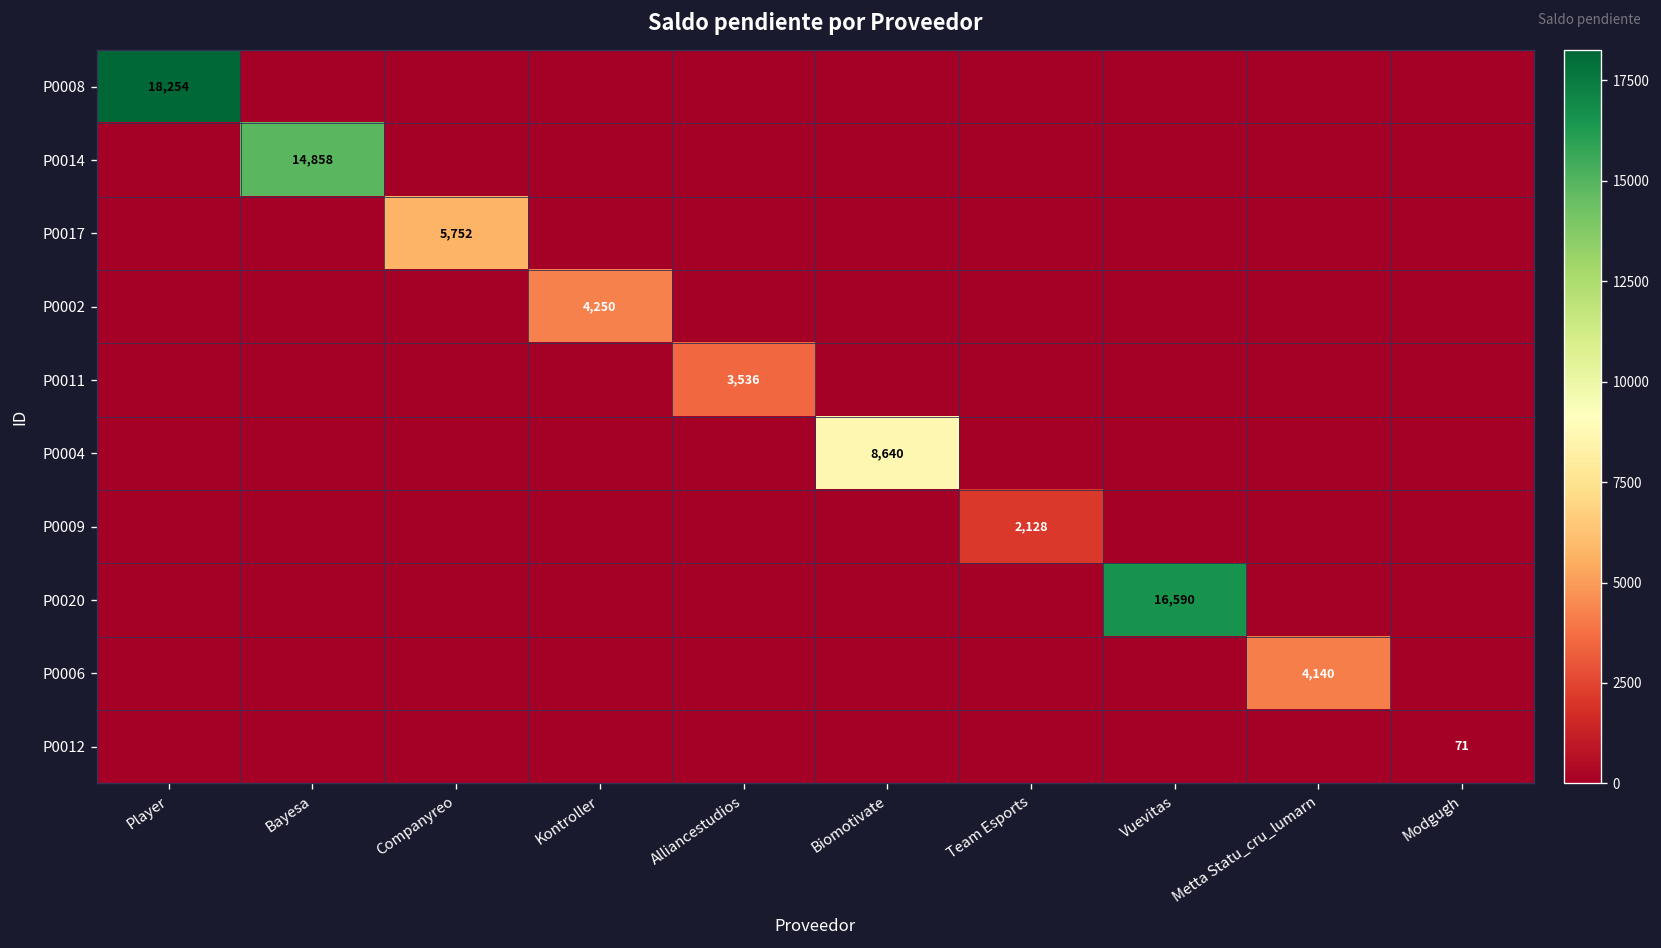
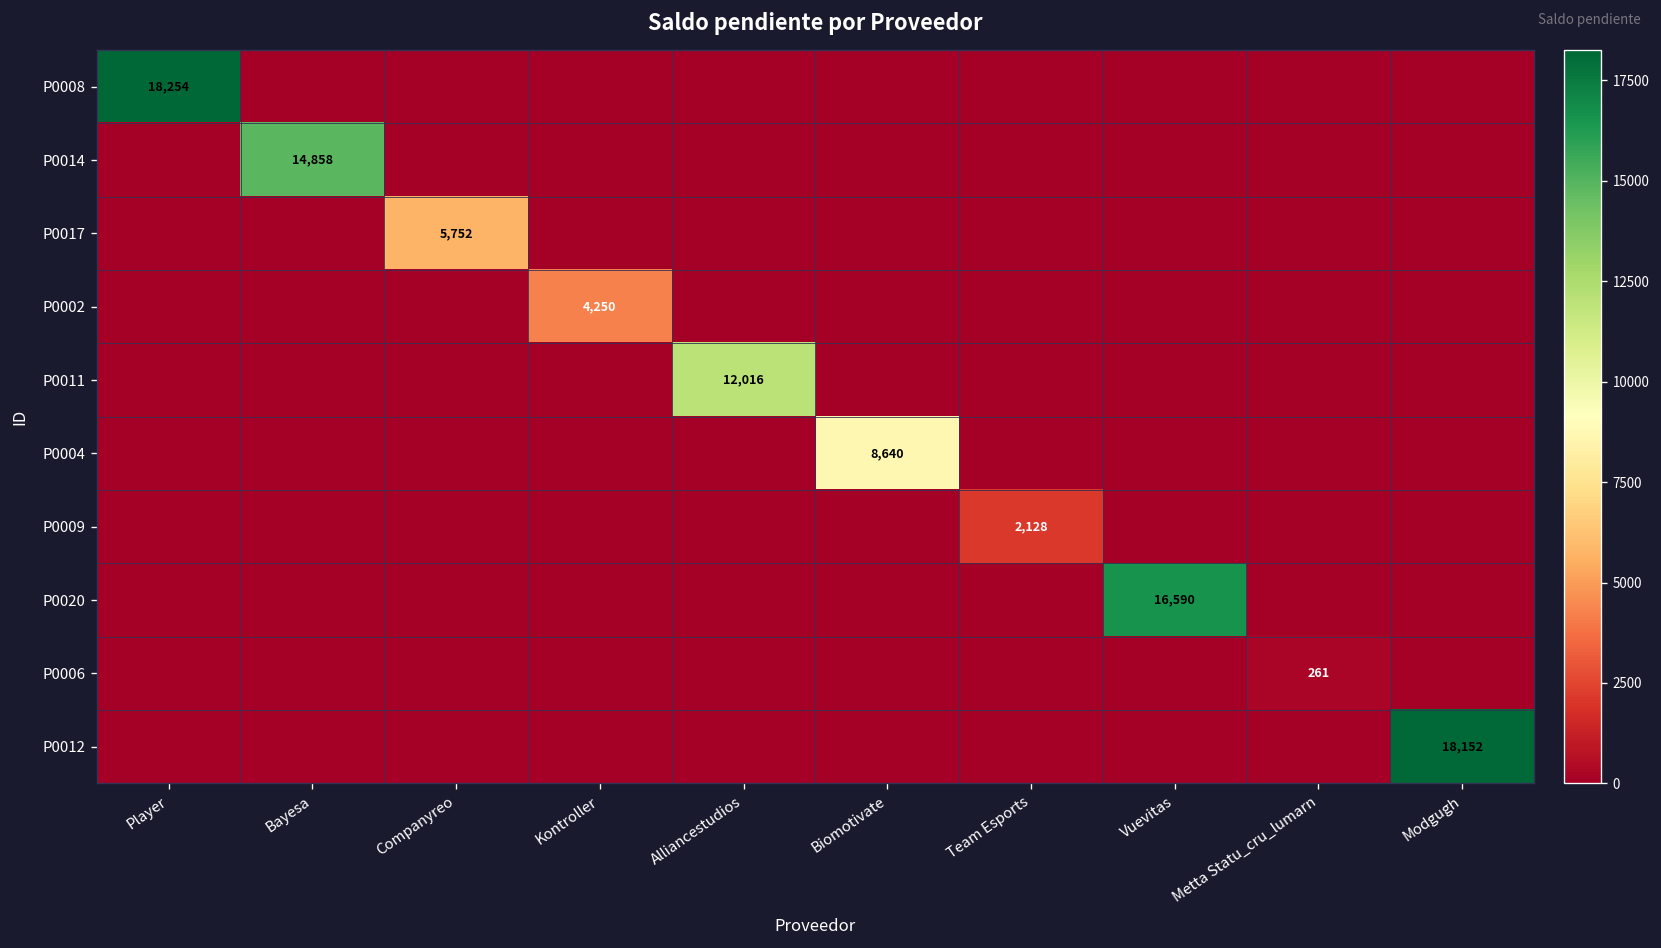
P0011, Alliancestudios: 3,536 -> 12,016
P0006, Metta Statu_cru_lumarn: 4,140 -> 261
P0012, Modgugh: 71 -> 18,152
